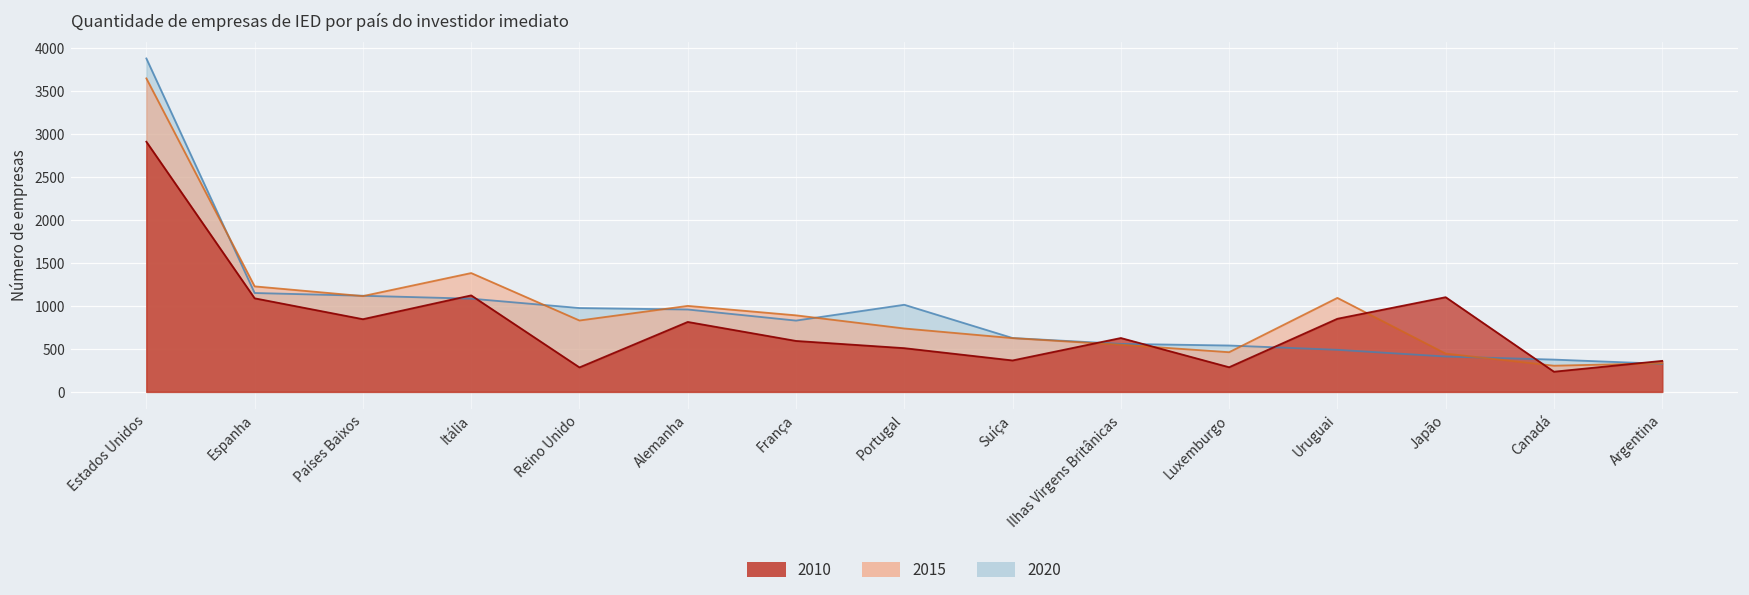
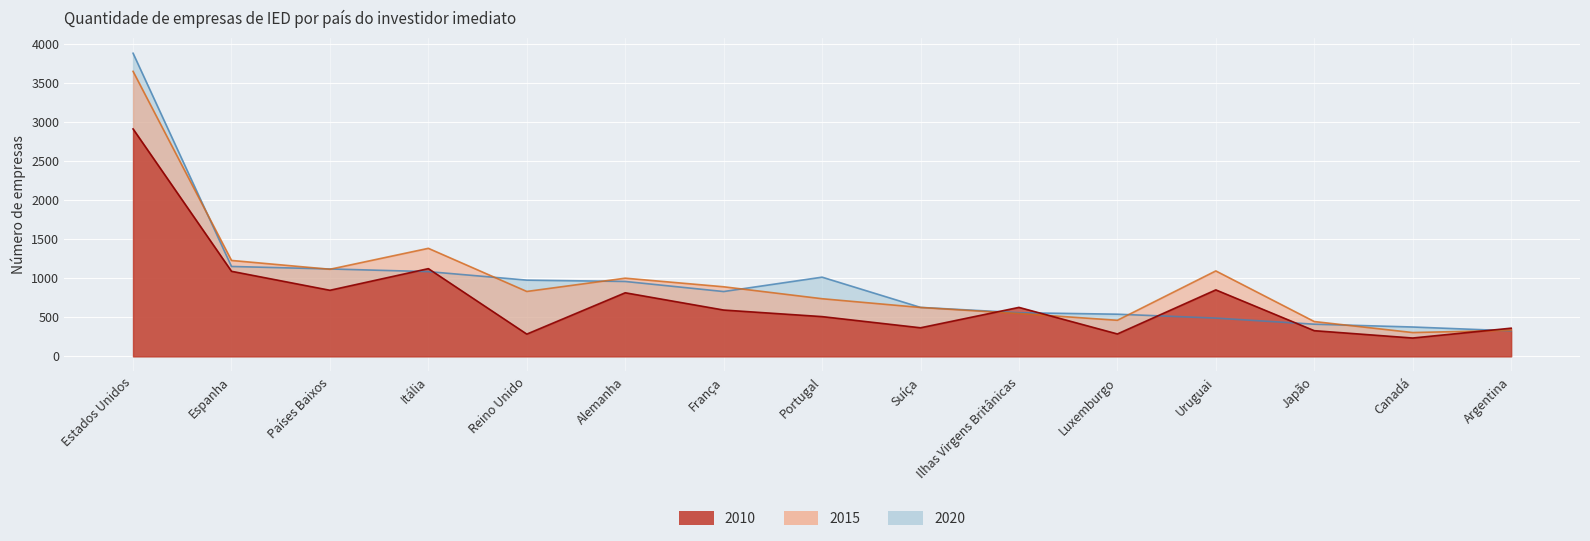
2010, Japão: 1100 -> 300
